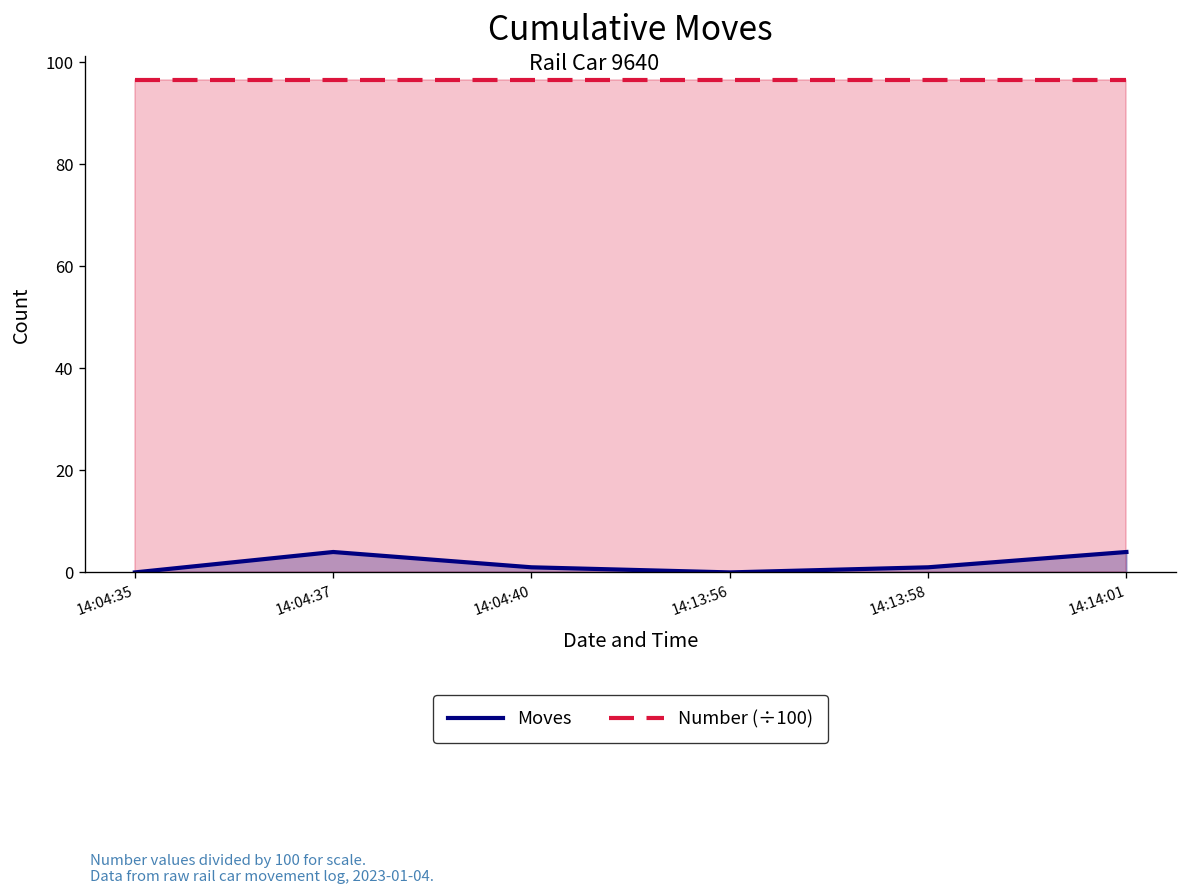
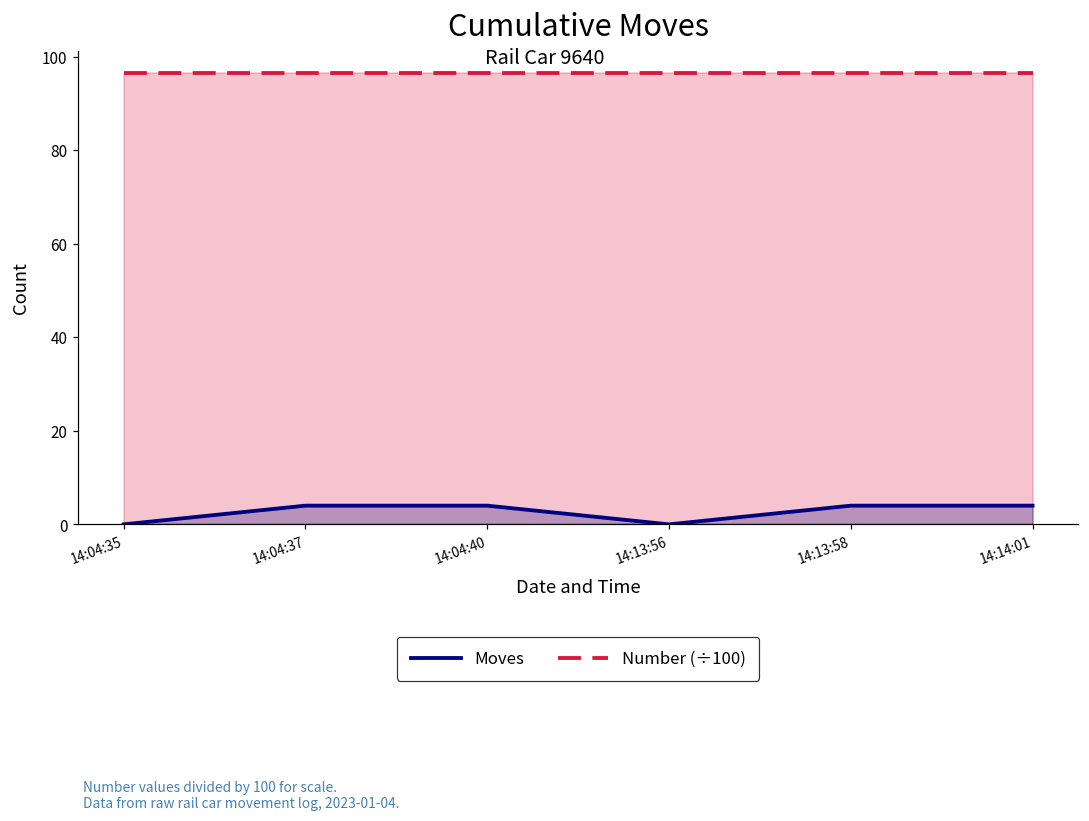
Moves, 14:04:40: 1 -> 4
Moves, 14:13:58: 1 -> 4
